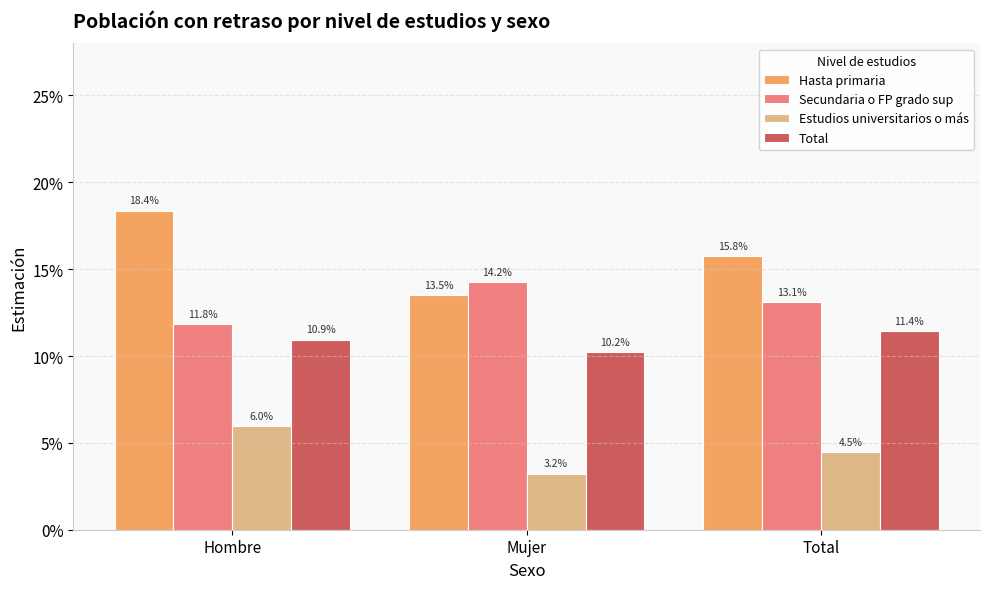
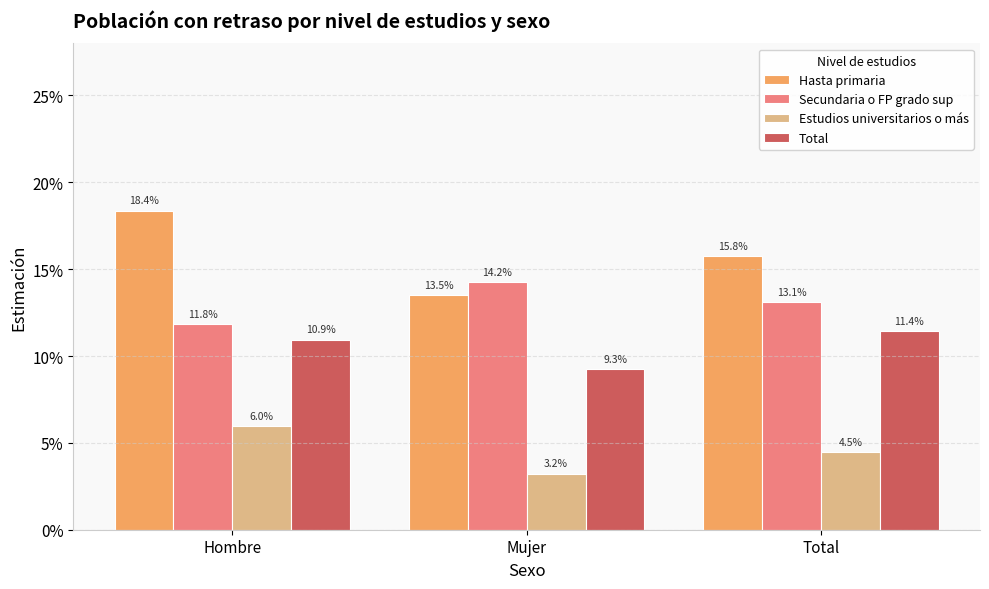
Total, Mujer: 10.2% -> 9.3%
